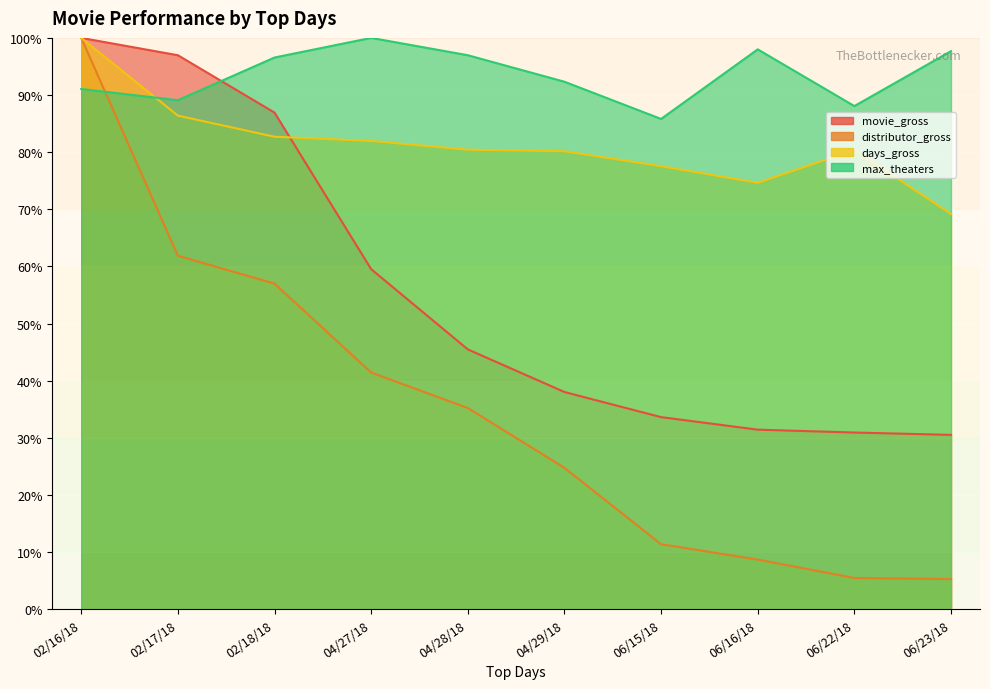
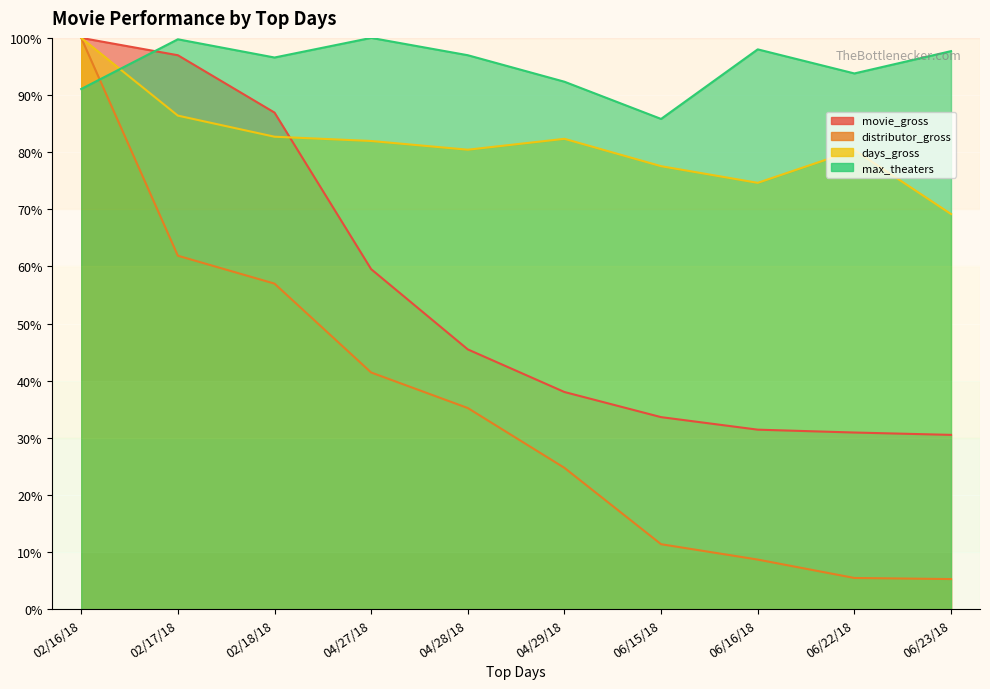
max_theaters, 02/17/18: 89% -> 100%
days_gross, 04/29/18: 80% -> 82%
max_theaters, 06/22/18: 88% -> 94%
